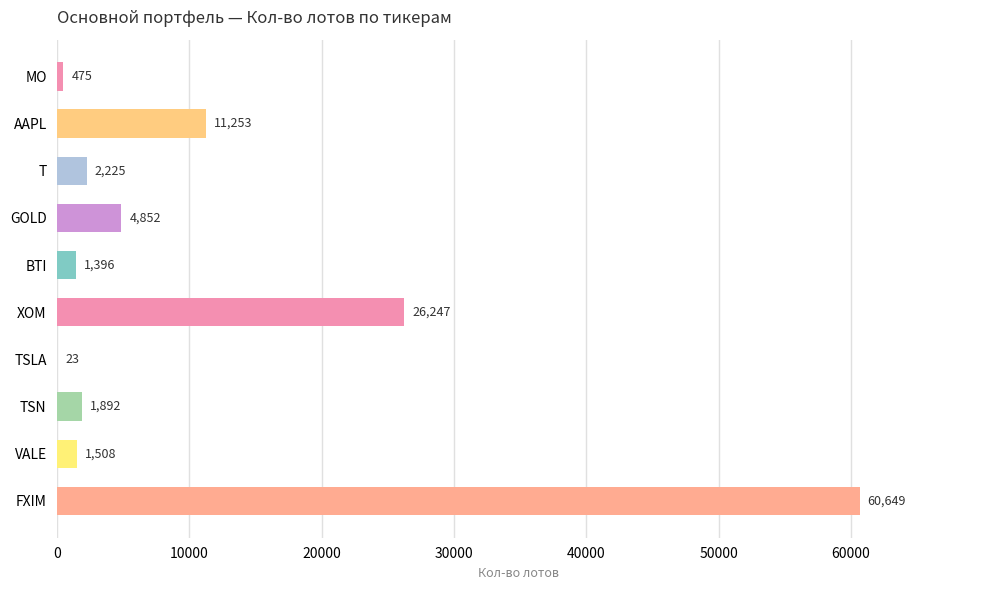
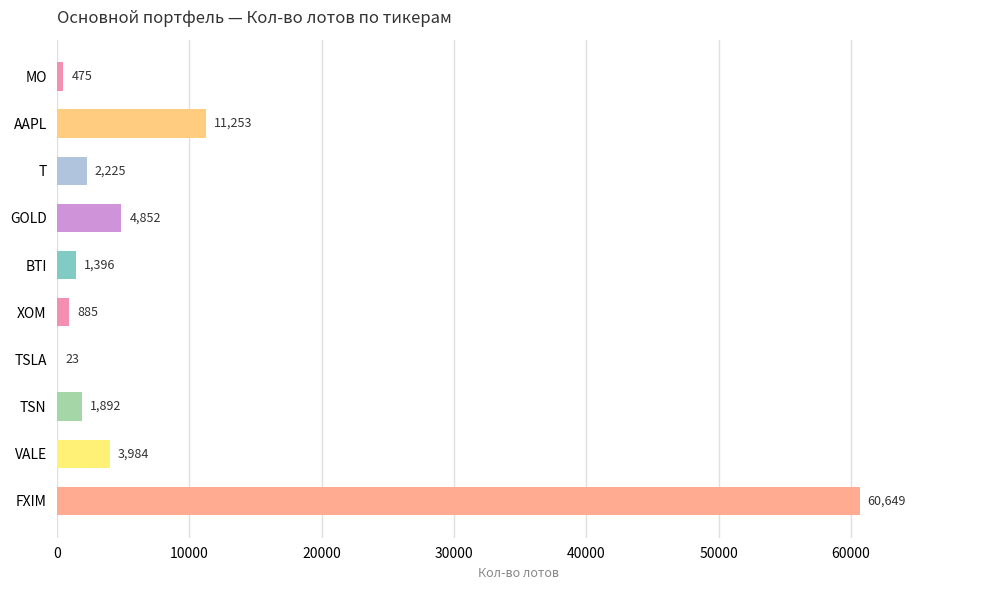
XOM: 26,247 -> 885
VALE: 1,508 -> 3,984
